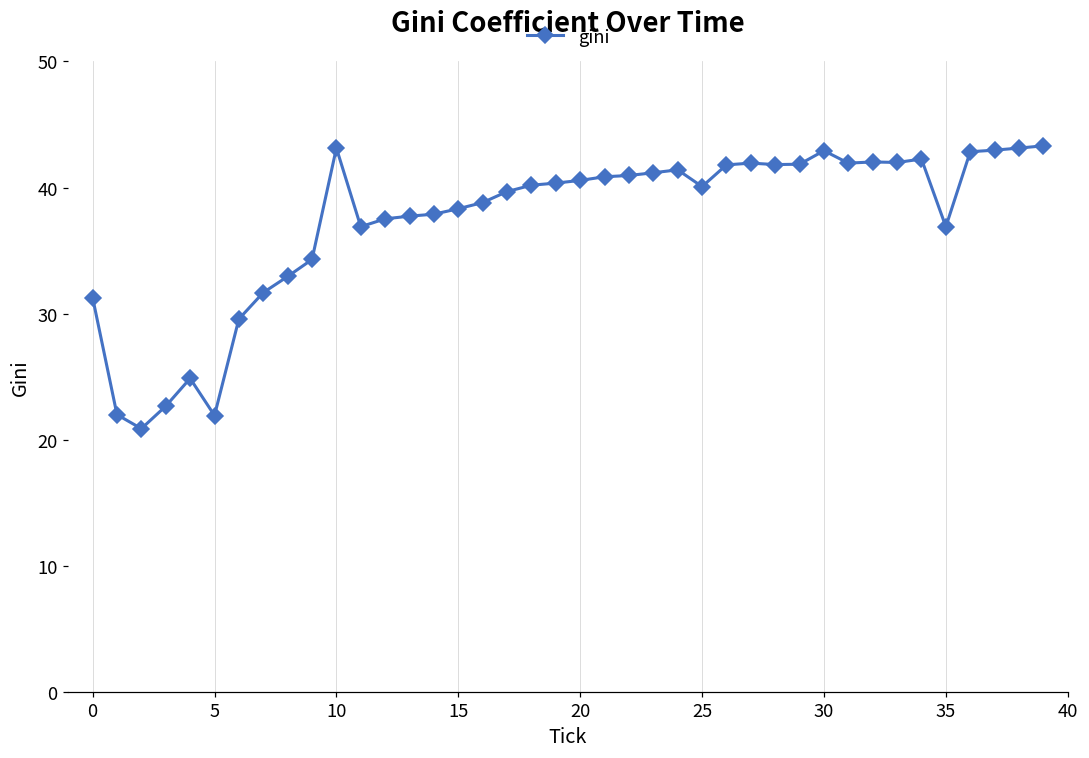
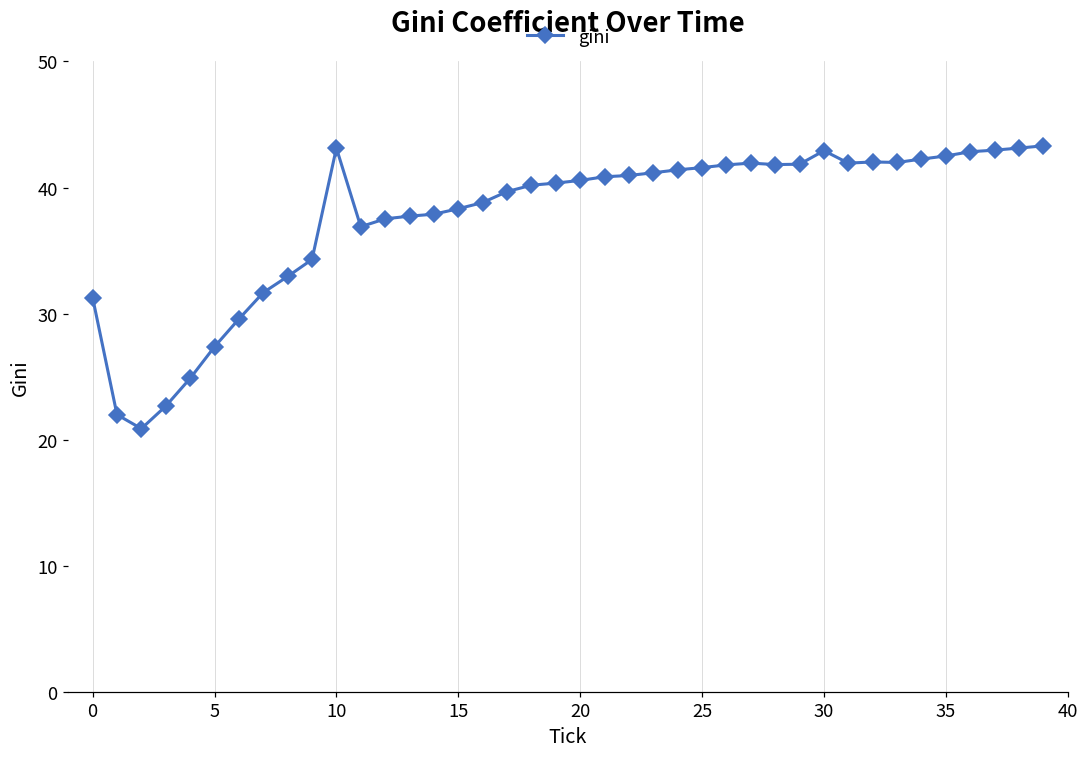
5: 21.9 -> 27.4
25: 40.1 -> 41.6
35: 36.9 -> 42.5
